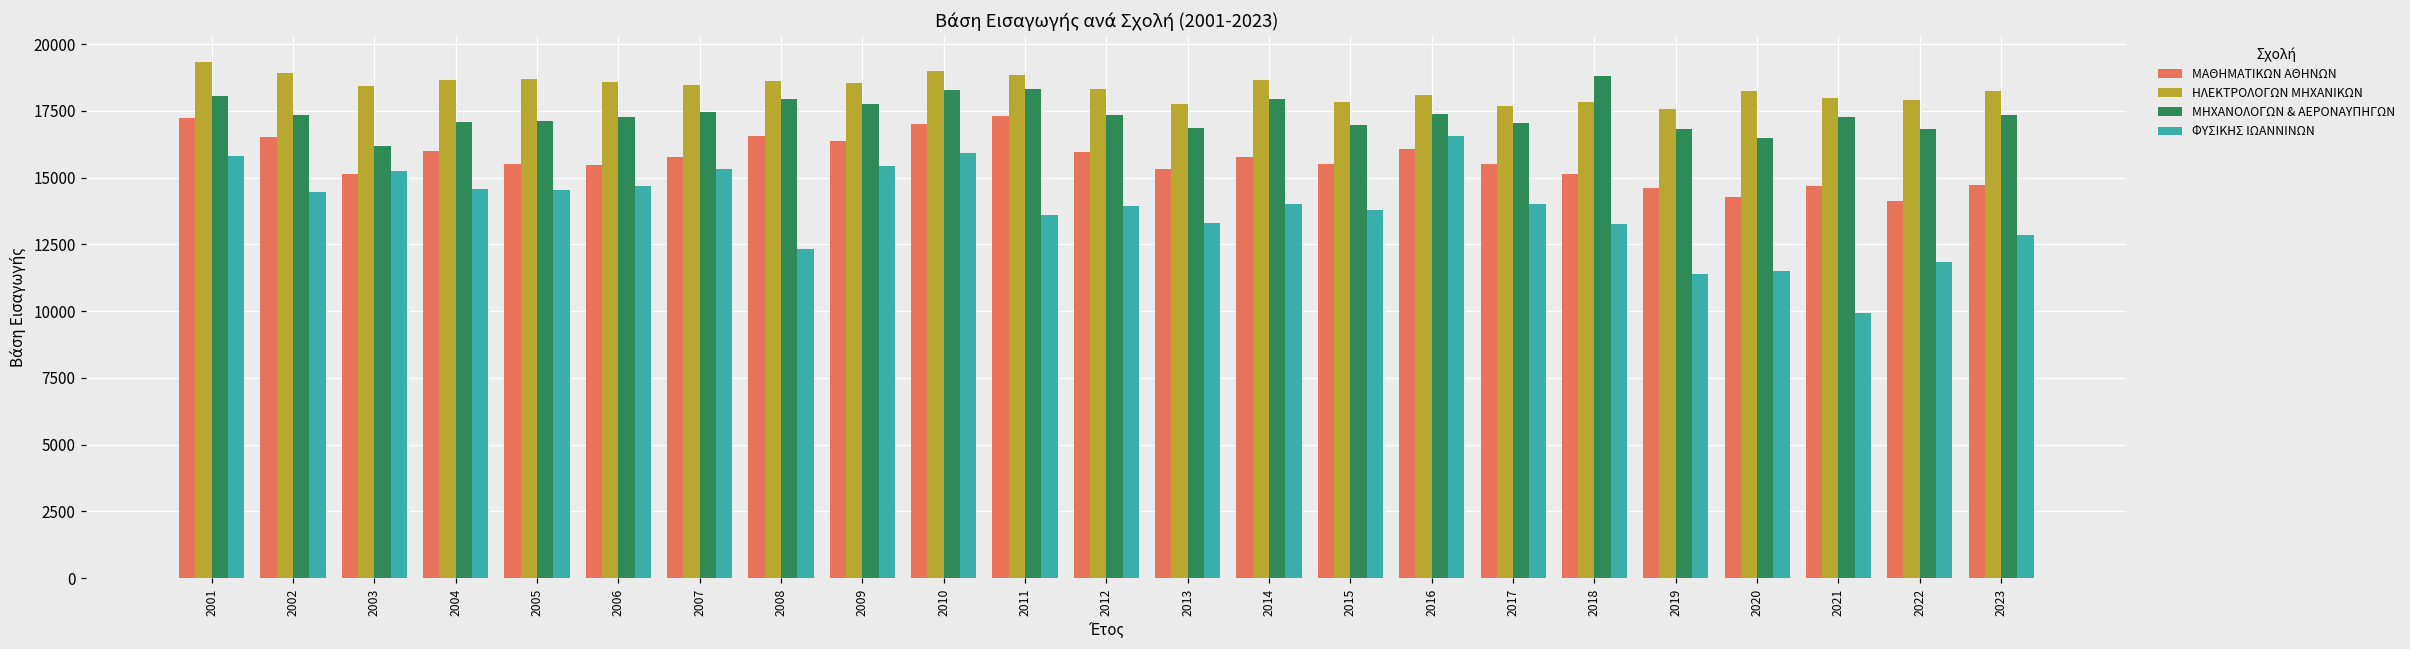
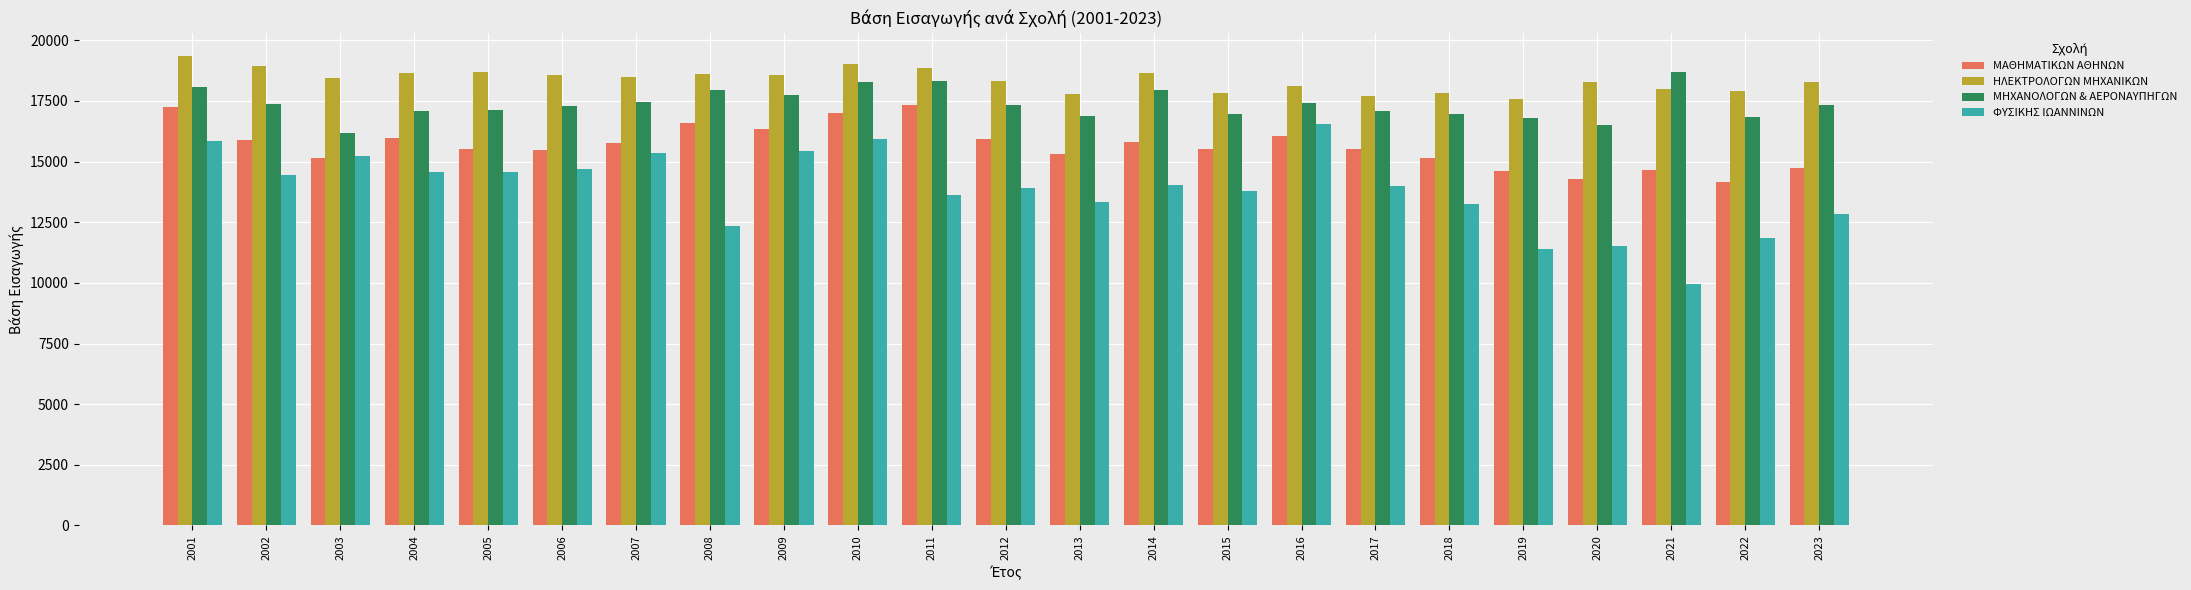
ΜΑΘΗΜΑΤΙΚΩΝ ΑΘΗΝΩΝ, 2002: 16500 -> 15900
ΜΗΧΑΝΟΛΟΓΩΝ & ΑΕΡΟΝΑΥΠΗΓΩΝ, 2018: 18800 -> 17000
ΜΗΧΑΝΟΛΟΓΩΝ & ΑΕΡΟΝΑΥΠΗΓΩΝ, 2021: 17300 -> 18700
